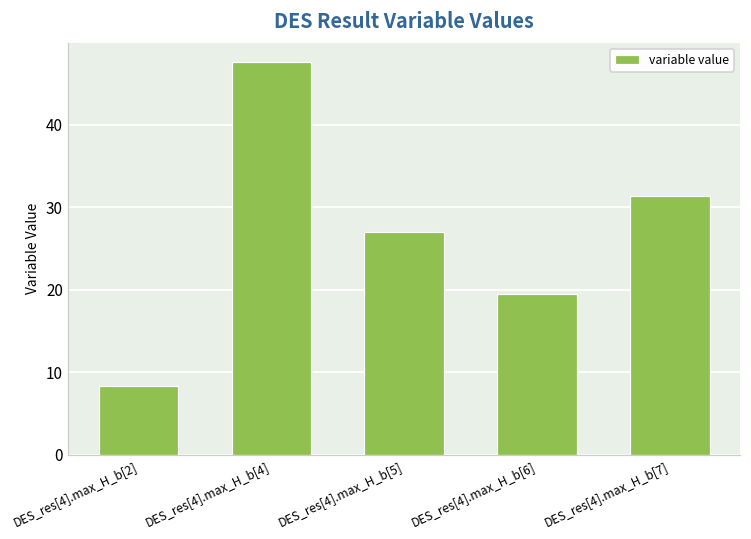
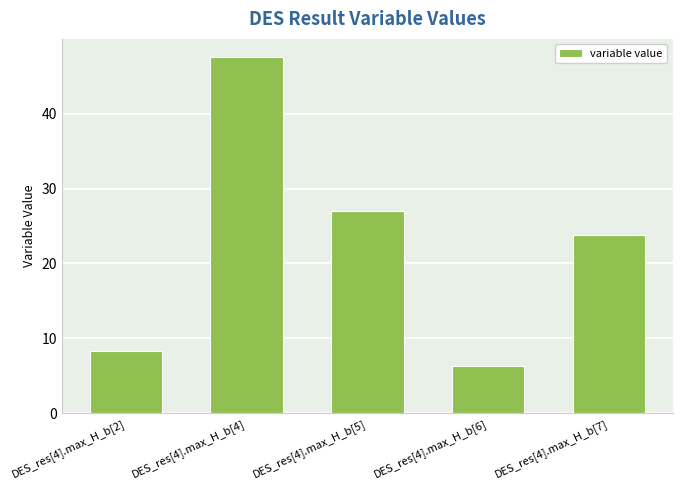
DES_res[4].max_H_b[6]: 19 -> 6
DES_res[4].max_H_b[7]: 31 -> 24
